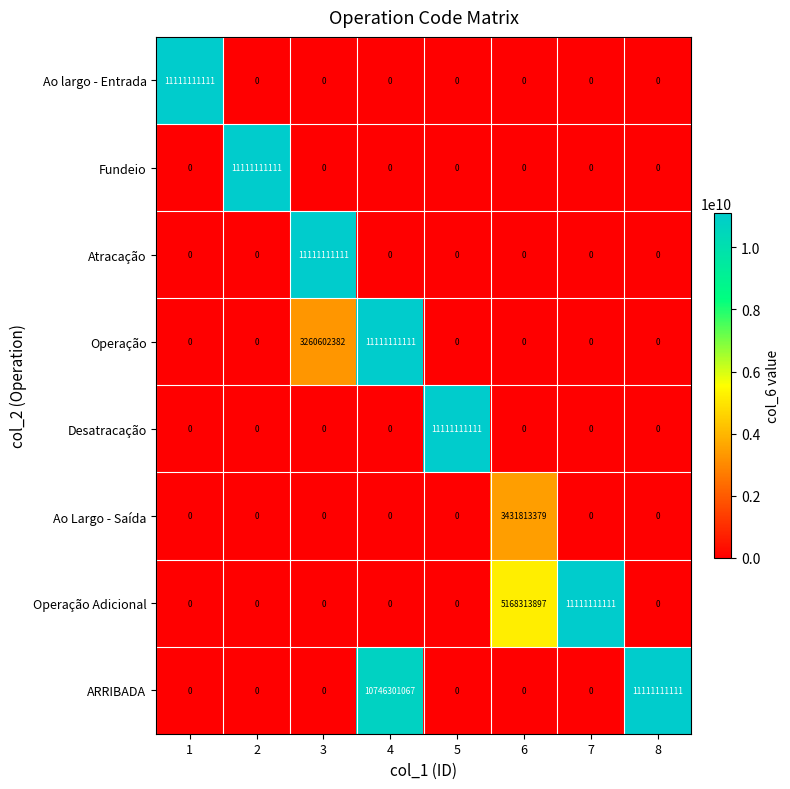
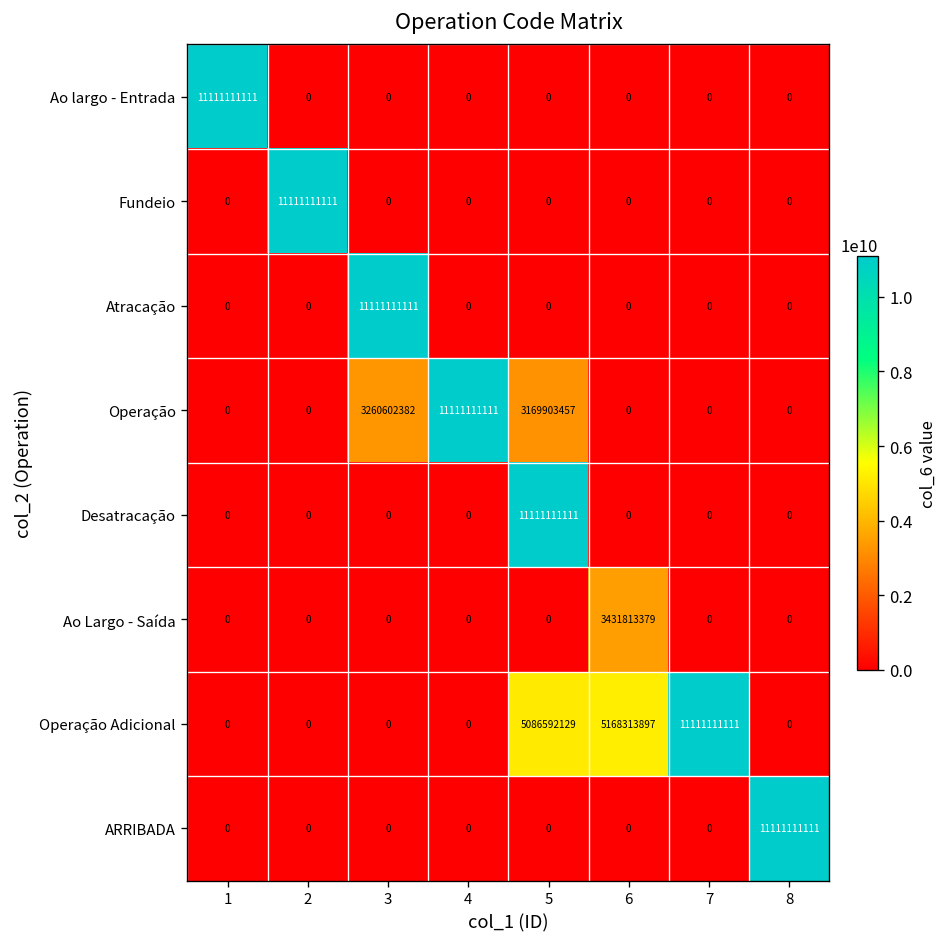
Operação, 5: 0 -> 3169903457
Operação Adicional, 5: 0 -> 5086592129
ARRIBADA, 4: 10746301067 -> 0
